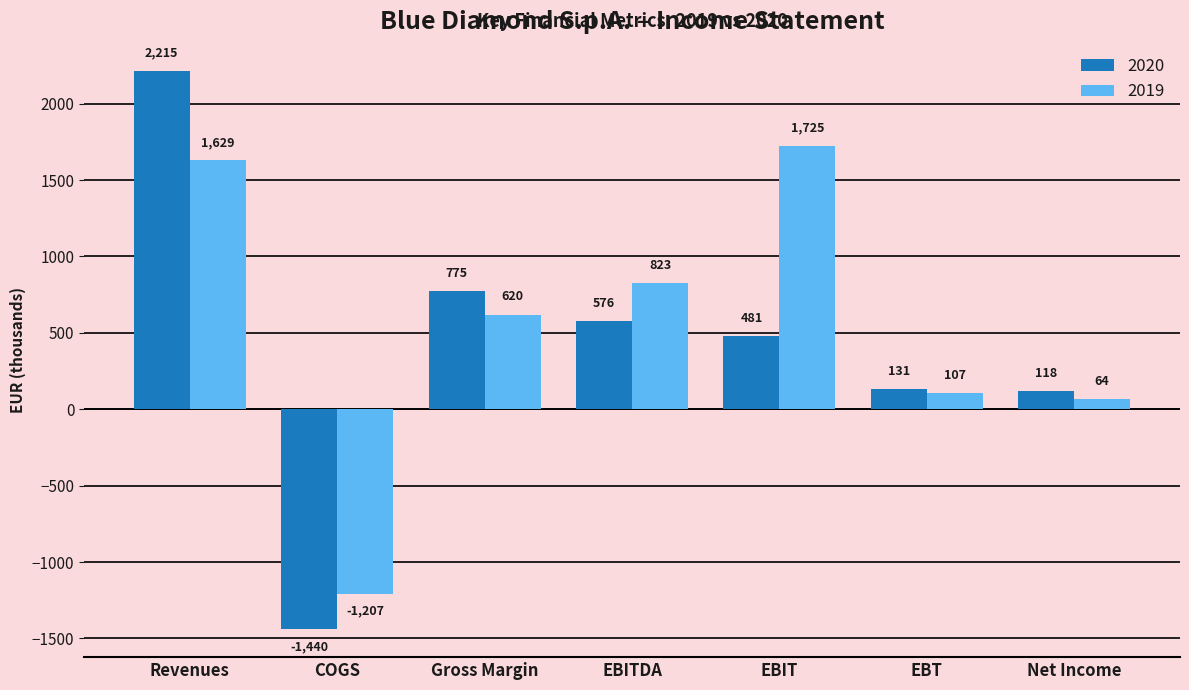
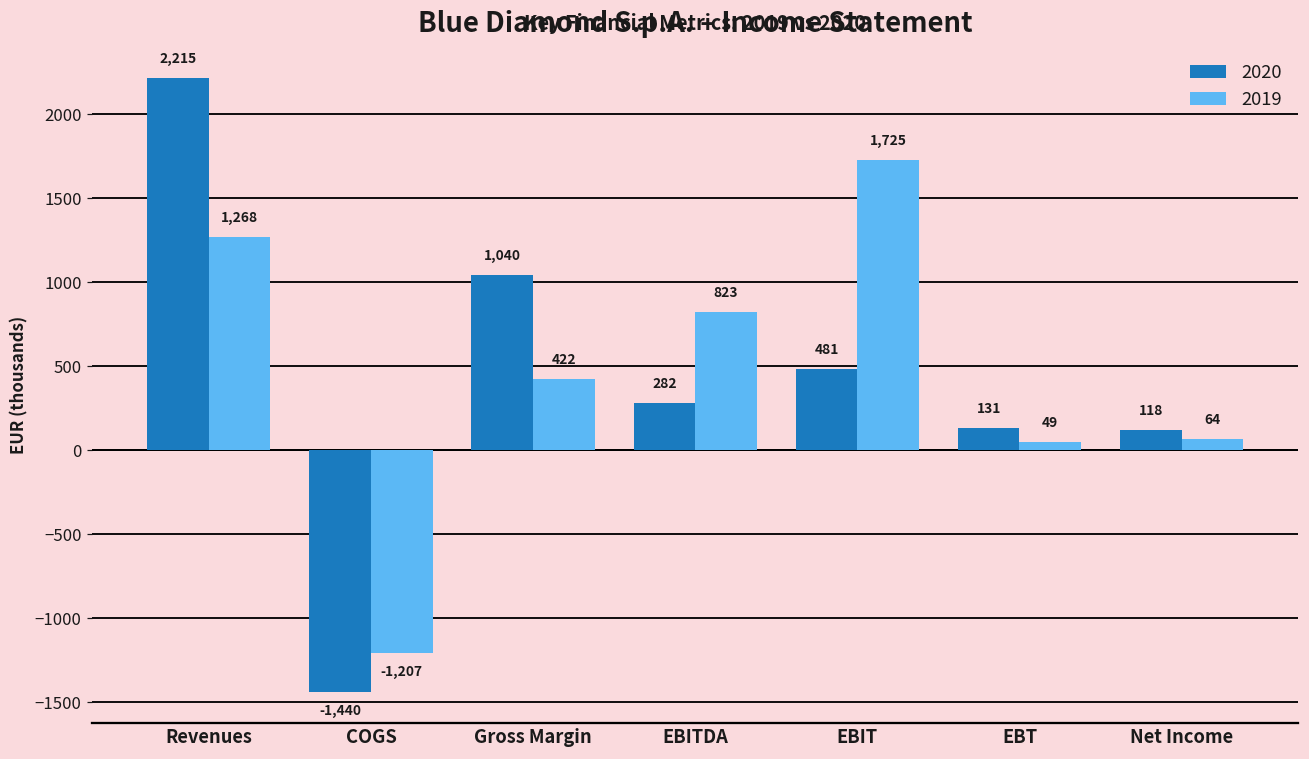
2019, Revenues: 1,629 -> 1,268
2020, Gross Margin: 775 -> 1,040
2019, Gross Margin: 620 -> 422
2020, EBITDA: 576 -> 282
2019, EBT: 107 -> 49
